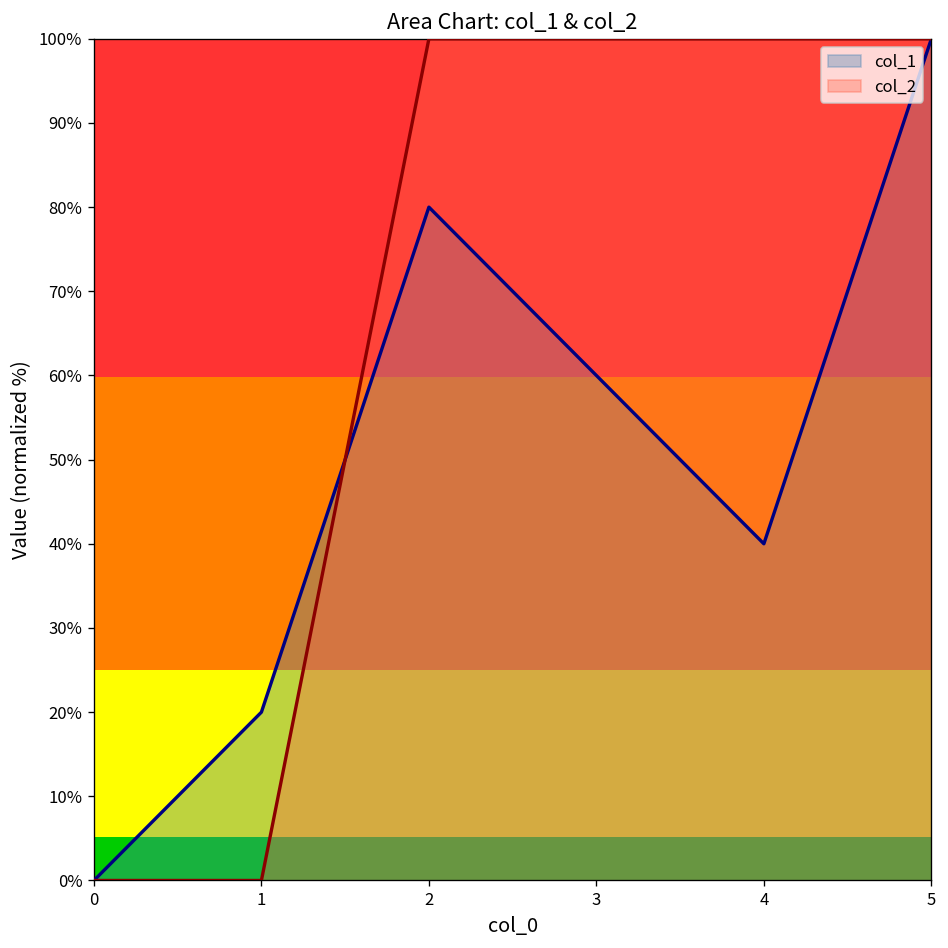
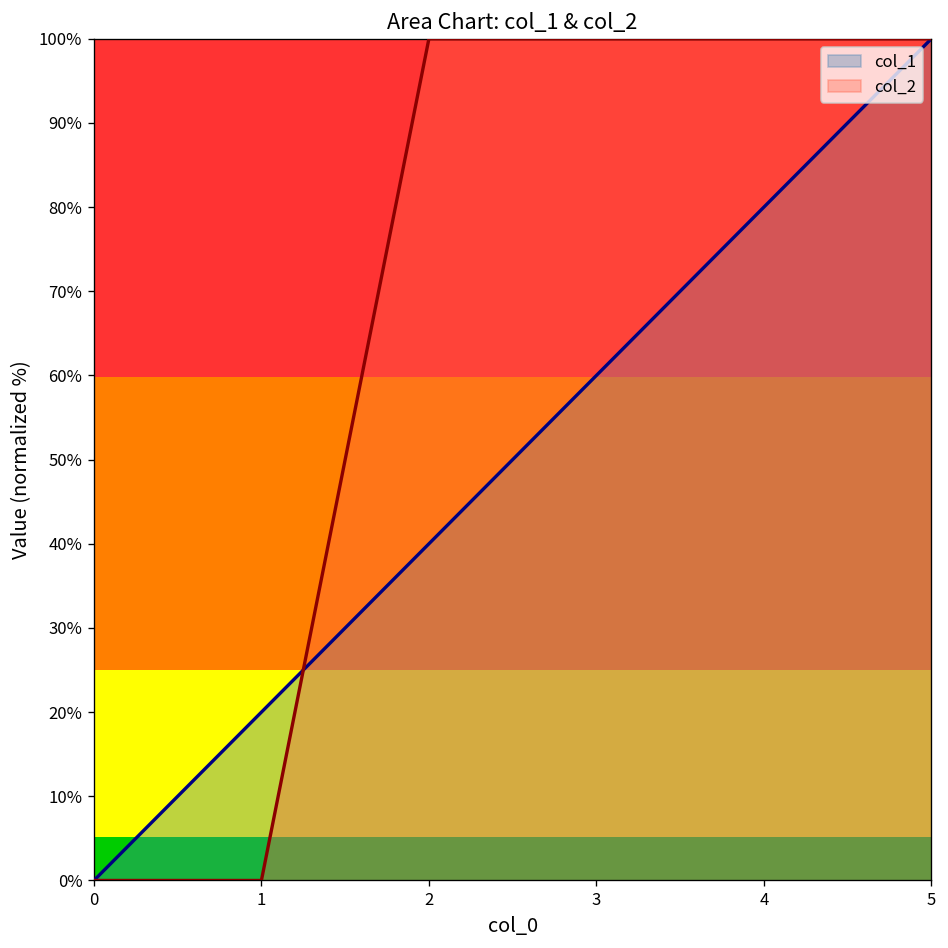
col_1, 2: 80% -> 40%
col_1, 4: 40% -> 80%
